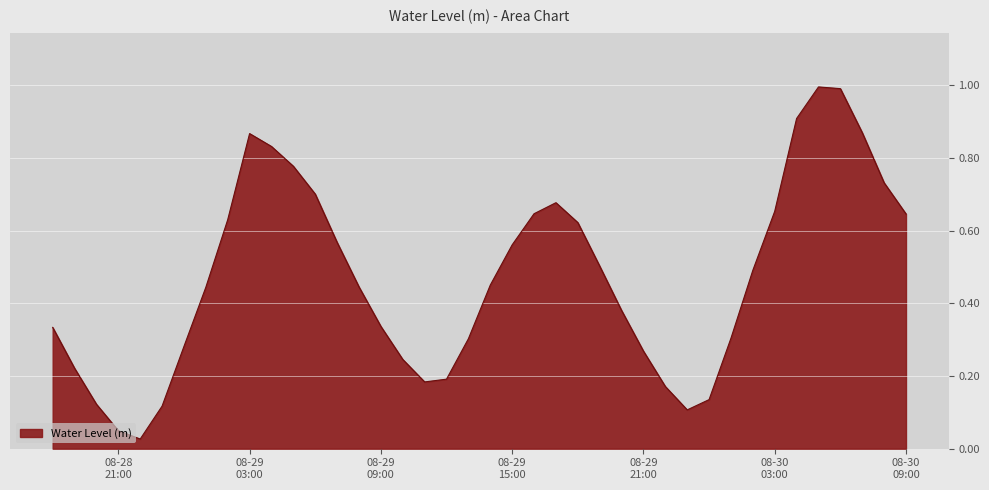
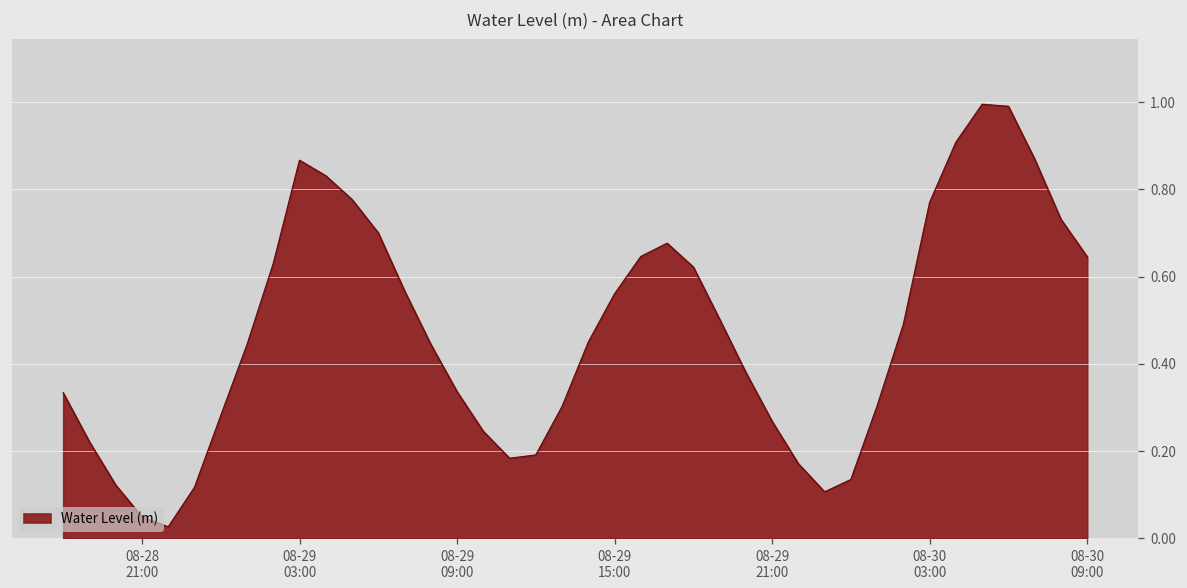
08-30 03:00: 0.65 -> 0.77
